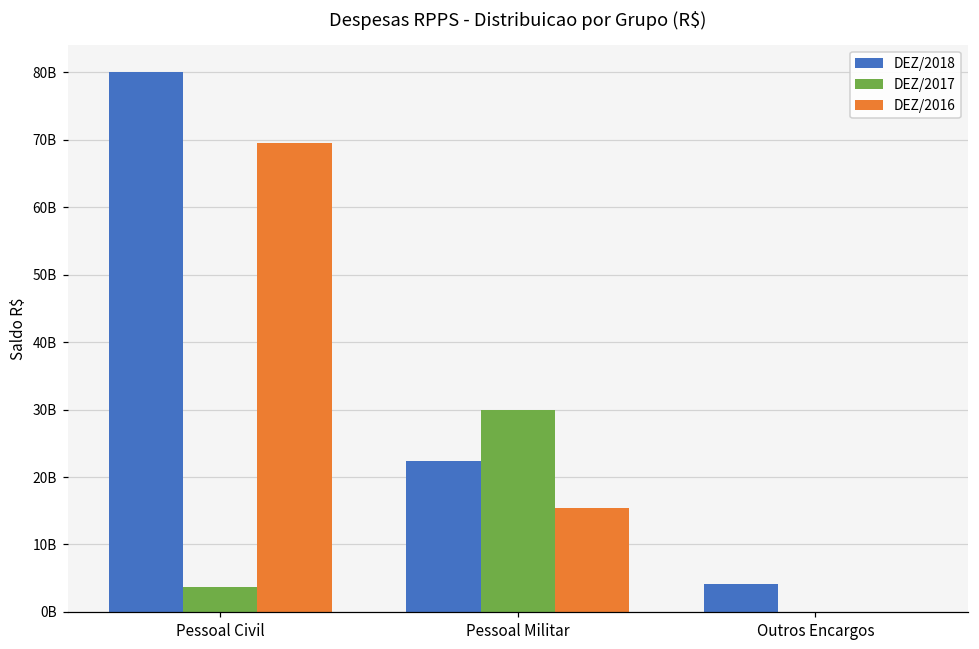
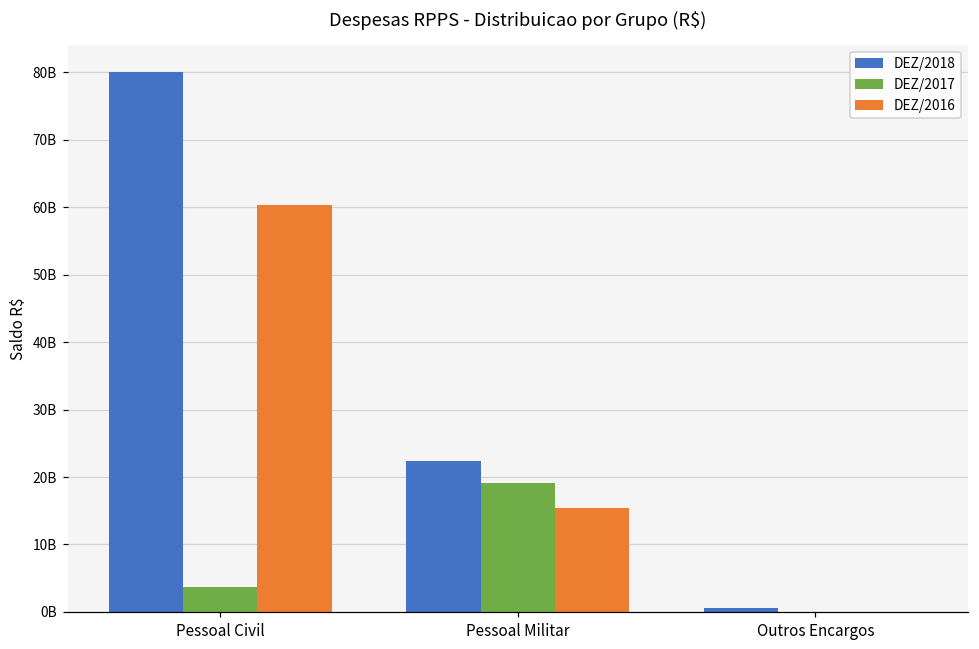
DEZ/2016, Pessoal Civil: 70000000000 -> 60000000000
DEZ/2017, Pessoal Militar: 30000000000 -> 19000000000
DEZ/2018, Outros Encargos: 4000000000 -> 1000000000
